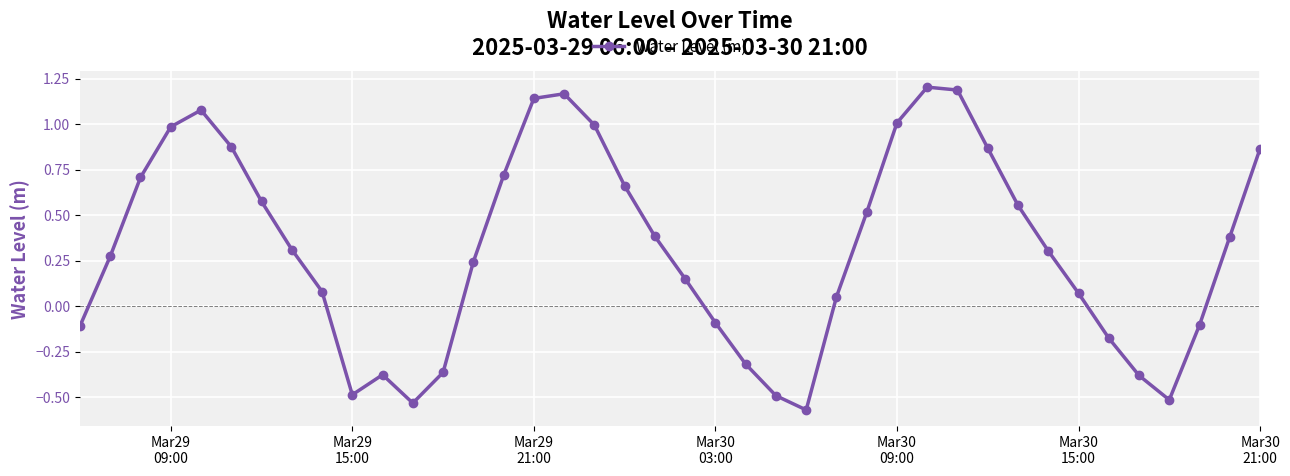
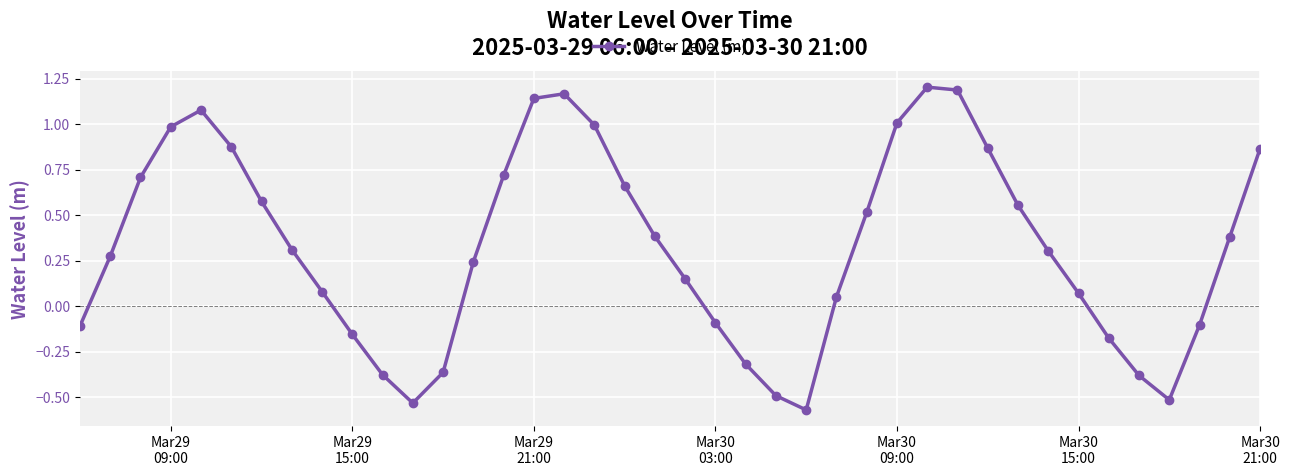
Mar29 15:00: -0.49 -> -0.15
